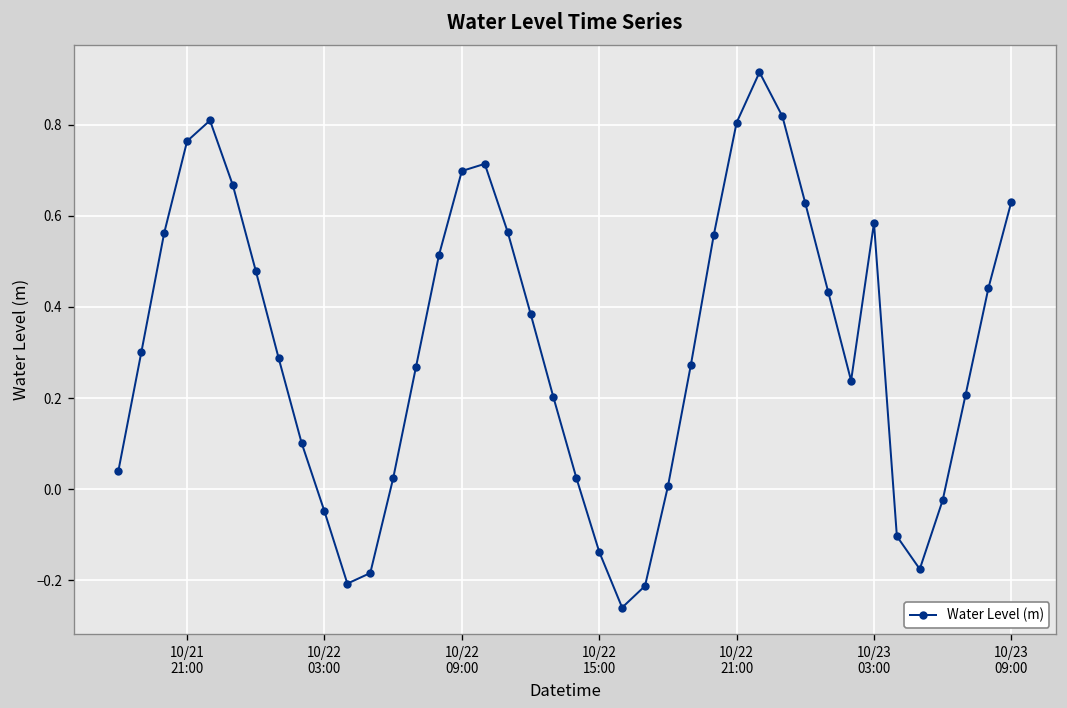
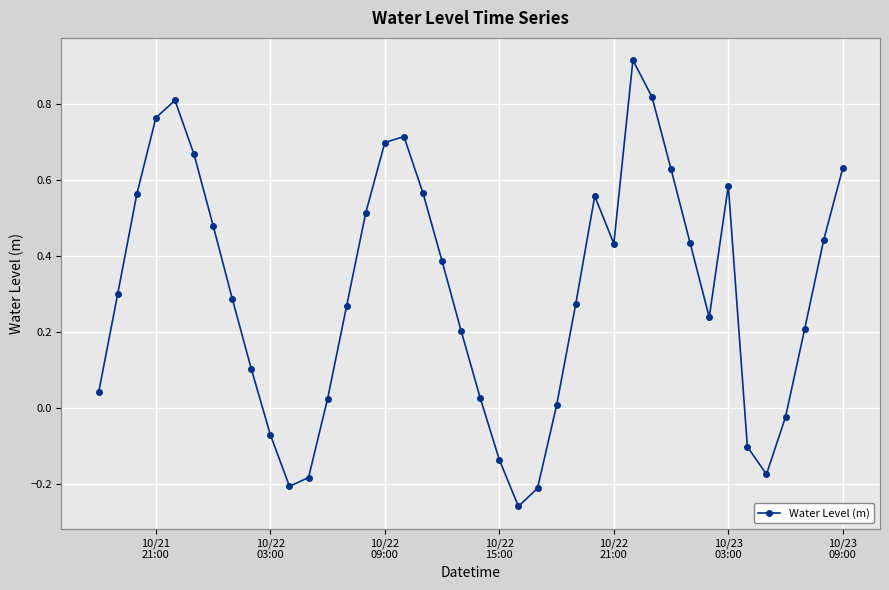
10/22 03:00: -0.05 -> -0.07
10/22 21:00: 0.80 -> 0.43
